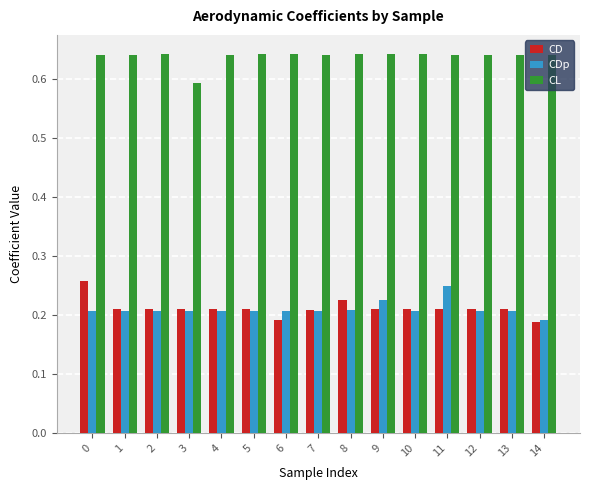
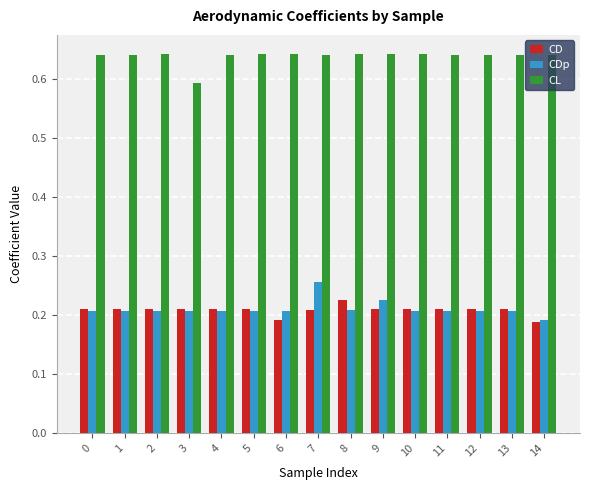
CD, 0: 0.26 -> 0.21
CDp, 7: 0.21 -> 0.26
CDp, 11: 0.25 -> 0.21
